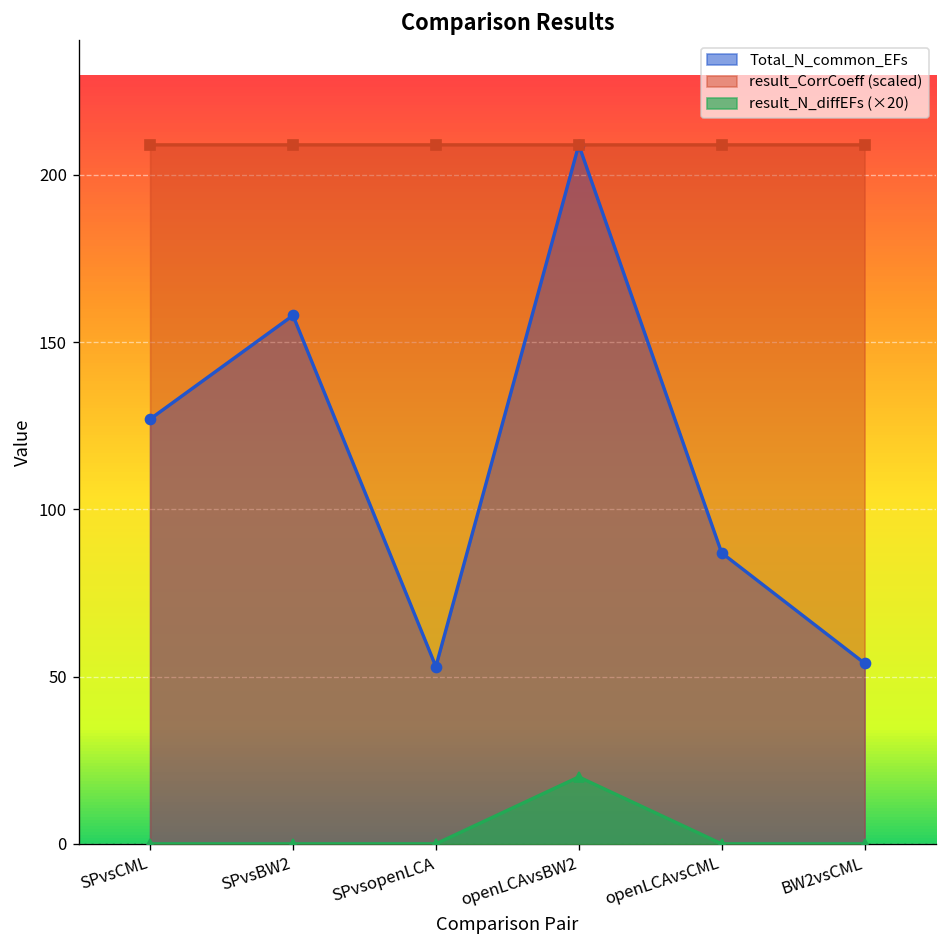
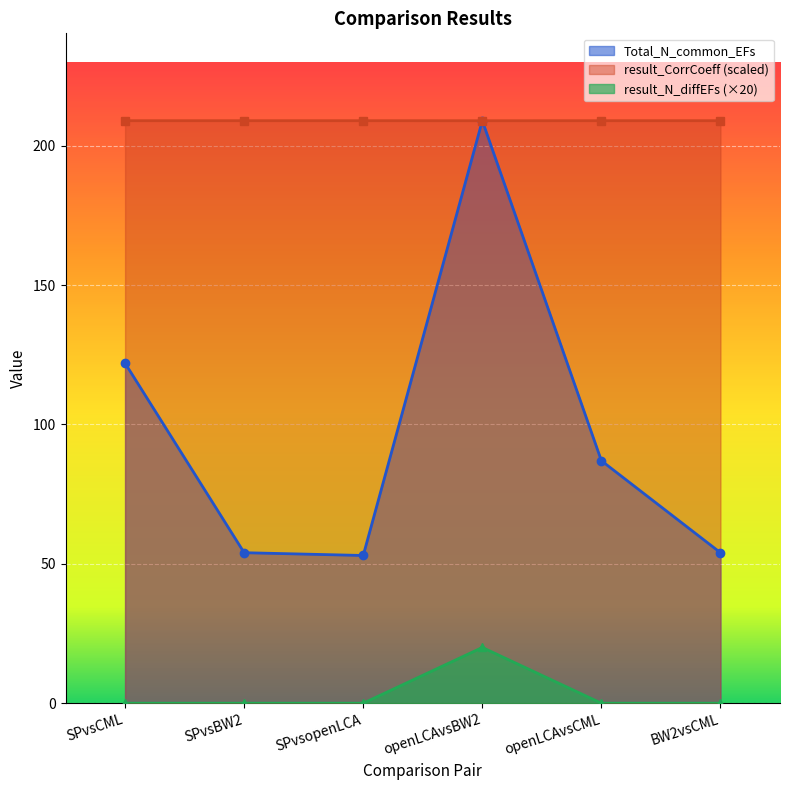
Total_N_common_EFs, SPvsCML: 127 -> 122
Total_N_common_EFs, SPvsBW2: 158 -> 54
